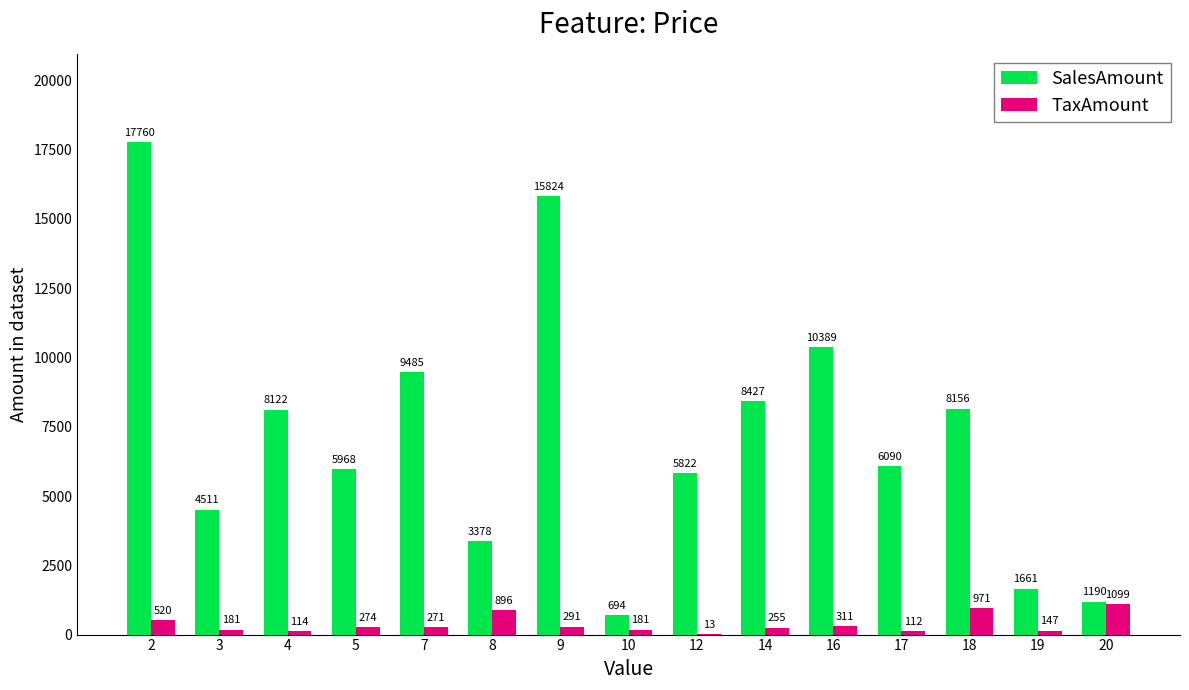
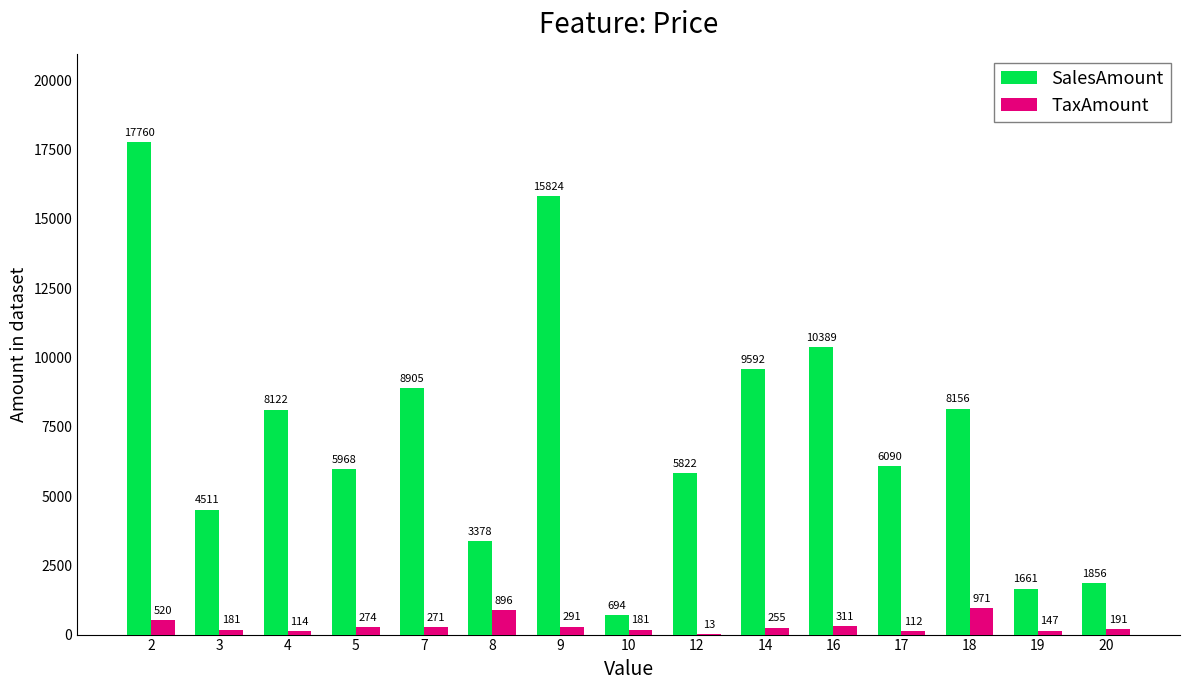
SalesAmount, 7: 9485 -> 8905
SalesAmount, 14: 8427 -> 9592
SalesAmount, 20: 1190 -> 1856
TaxAmount, 20: 1099 -> 191
